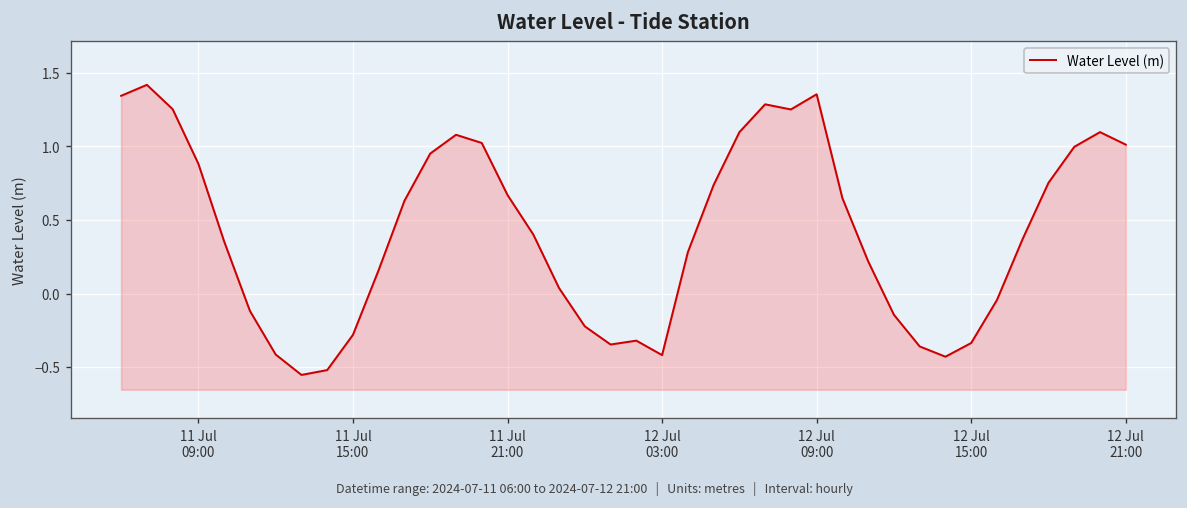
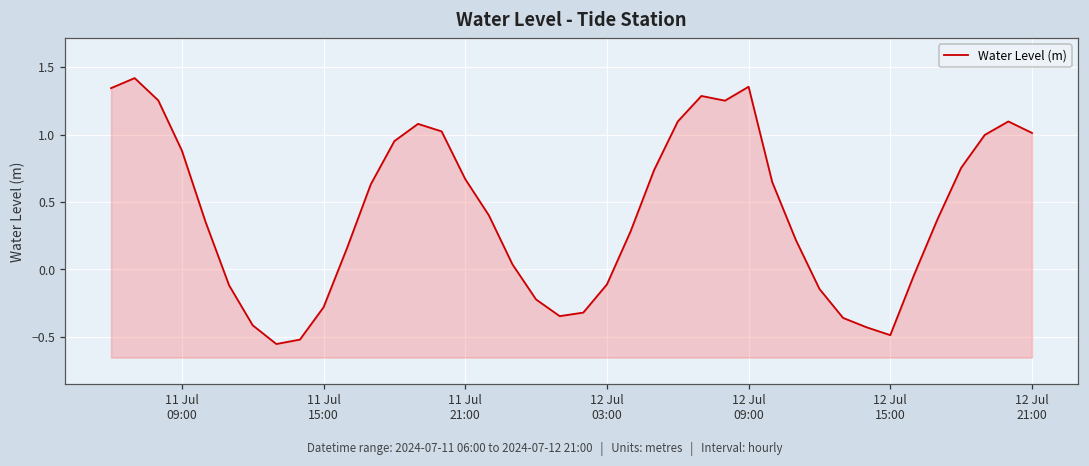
12 Jul 03:00: -0.42 -> -0.11
12 Jul 15:00: -0.34 -> -0.49
